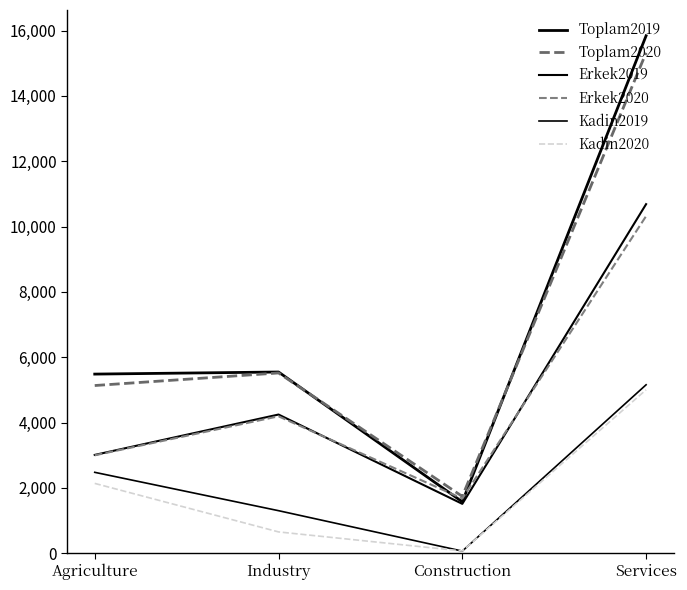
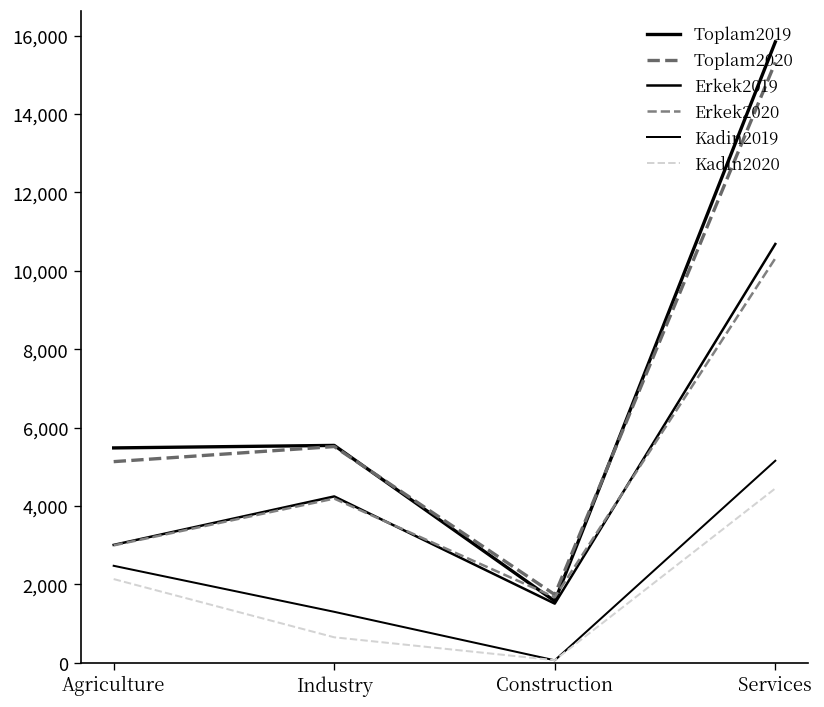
Kadin2020, Services: 5,000 -> 4,400
